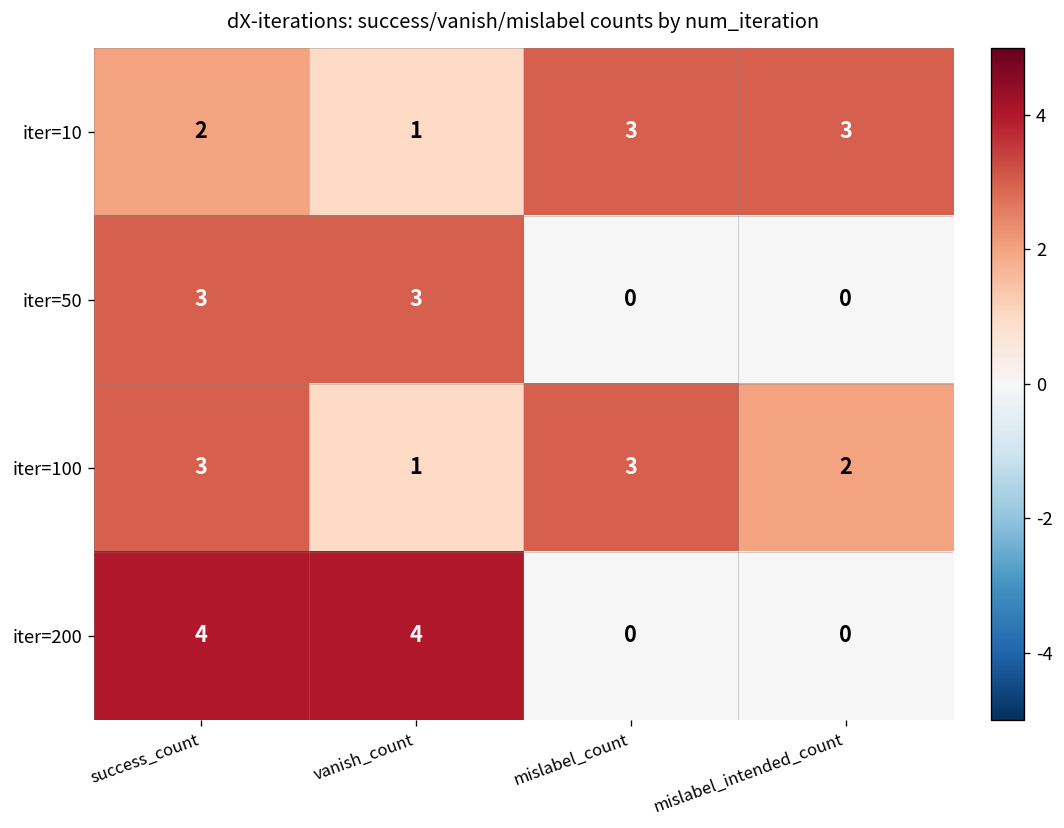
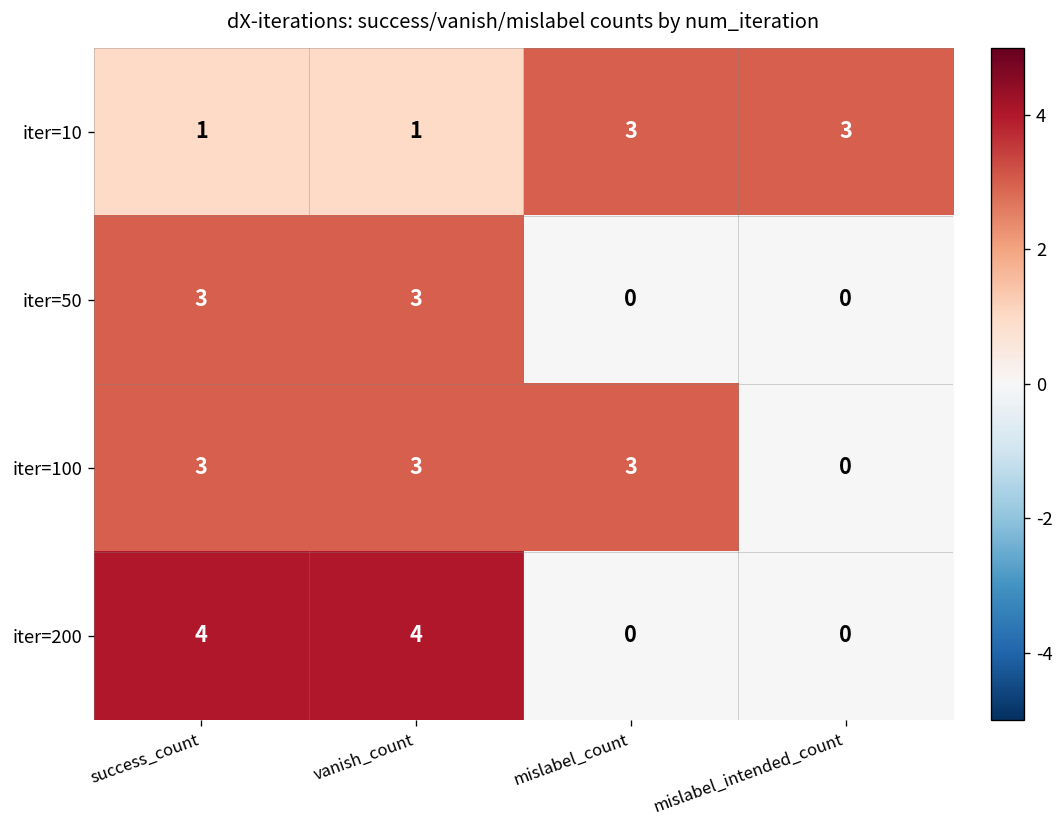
iter=10, success_count: 2 -> 1
iter=100, vanish_count: 1 -> 3
iter=100, mislabel_intended_count: 2 -> 0
